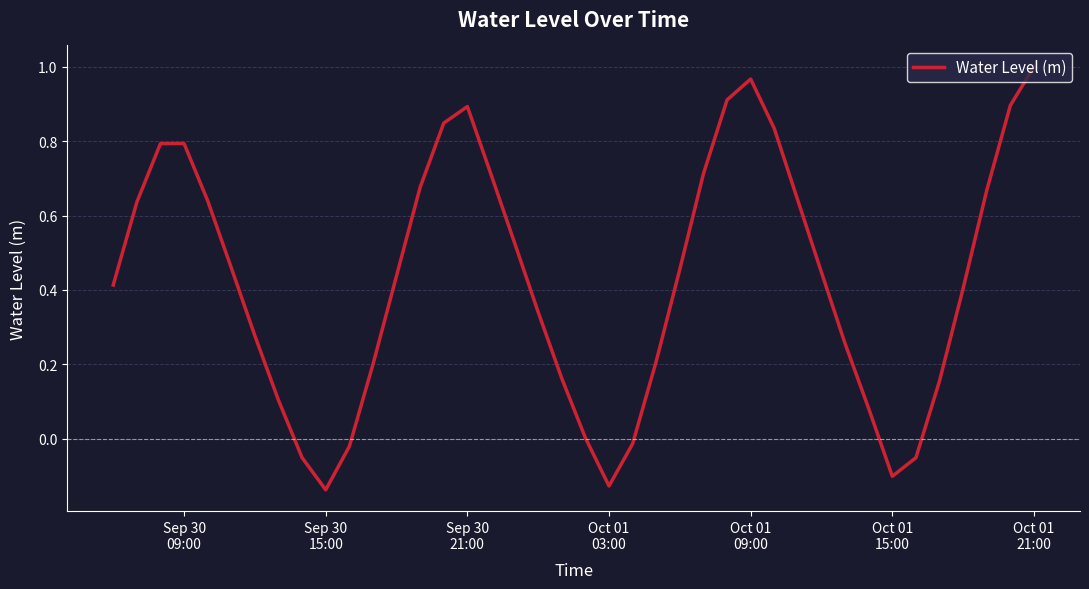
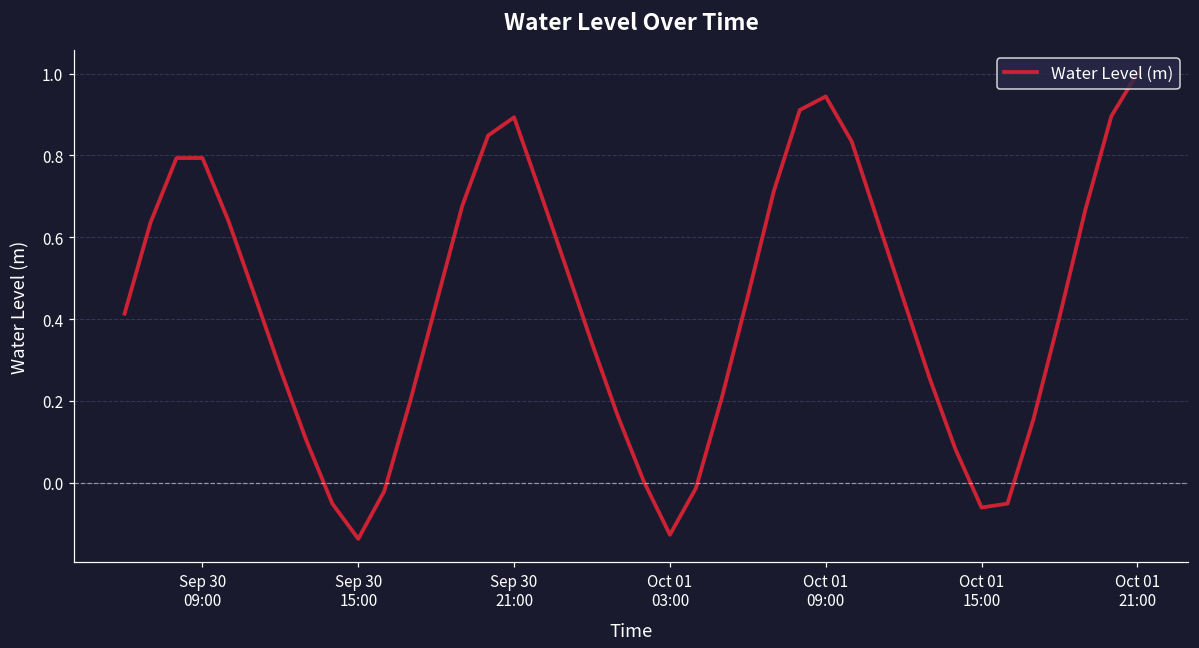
Oct 01 09:00: 0.97 -> 0.94
Oct 01 15:00: -0.10 -> -0.06
